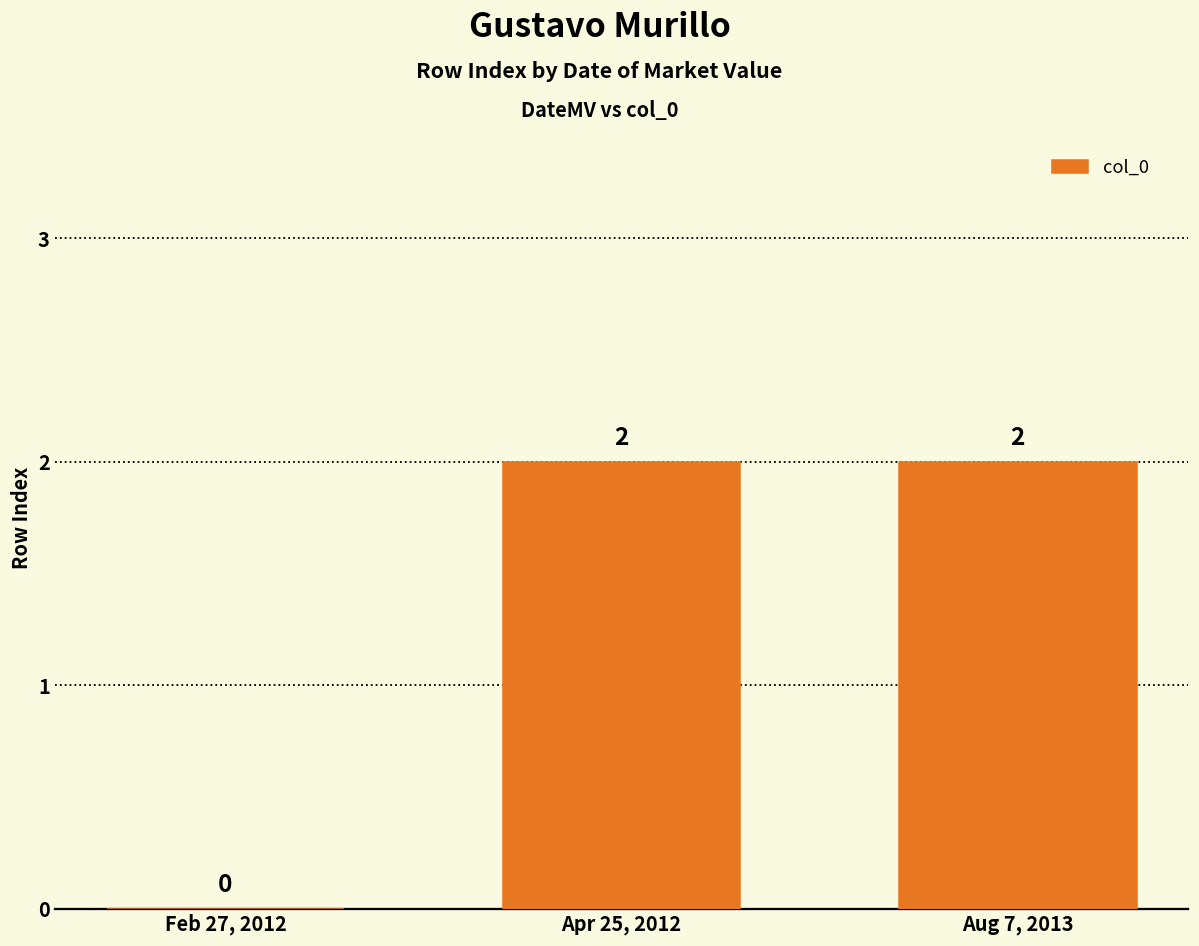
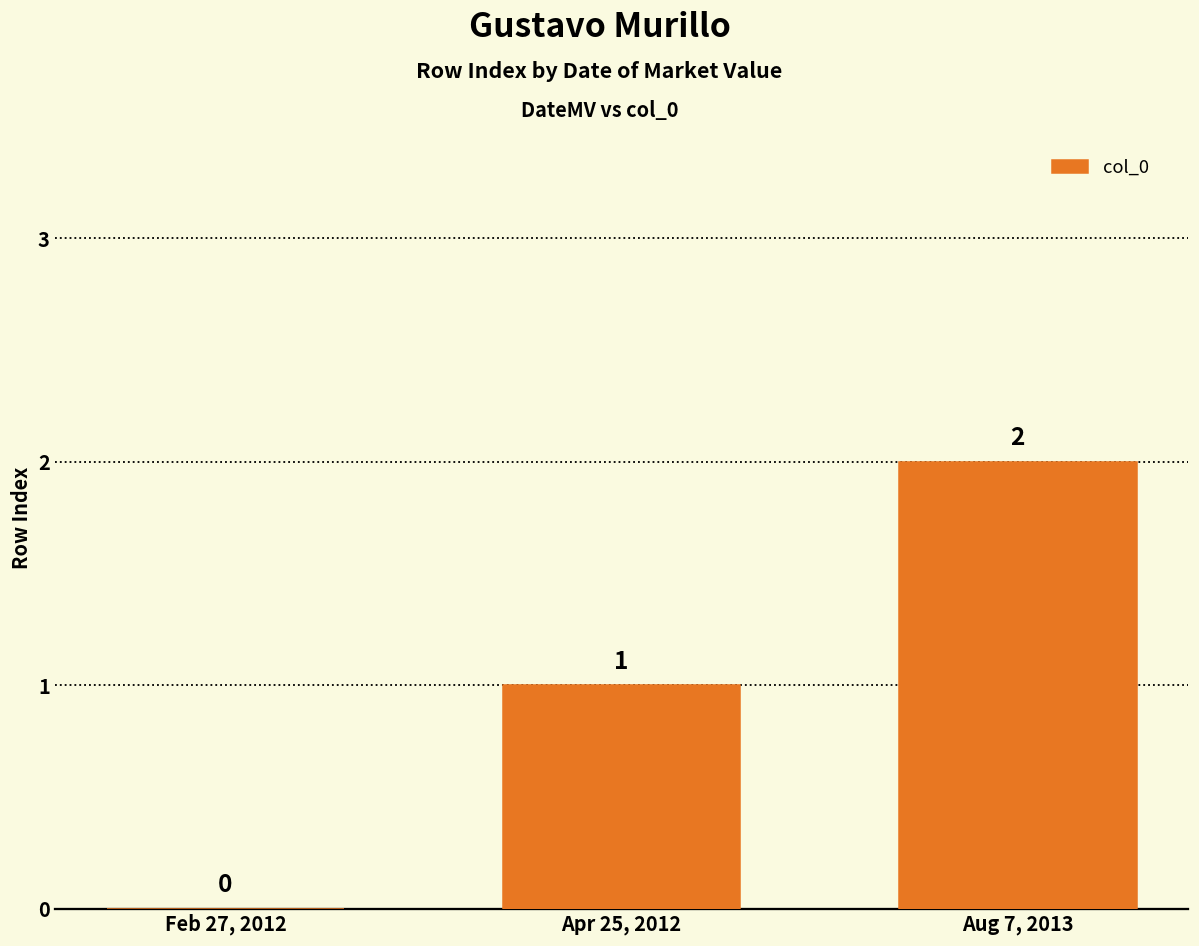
Apr 25, 2012: 2 -> 1
